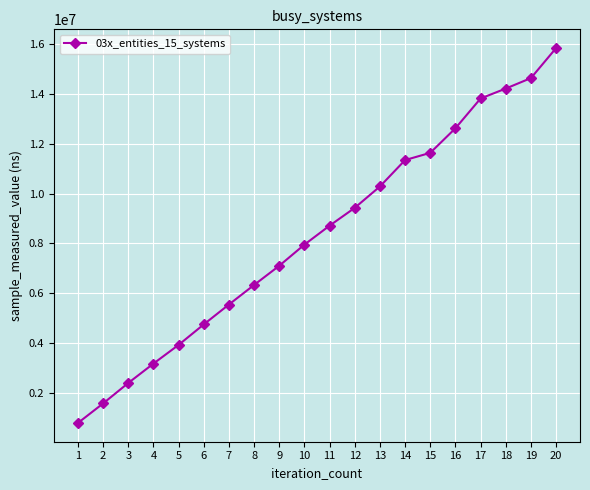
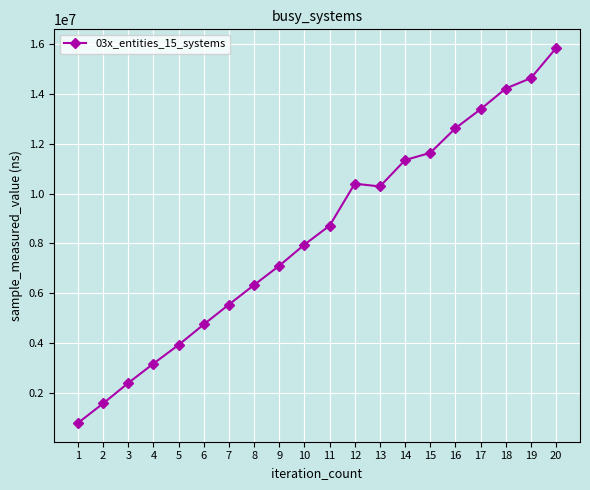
12: 9400000 -> 10400000
17: 13800000 -> 13400000
